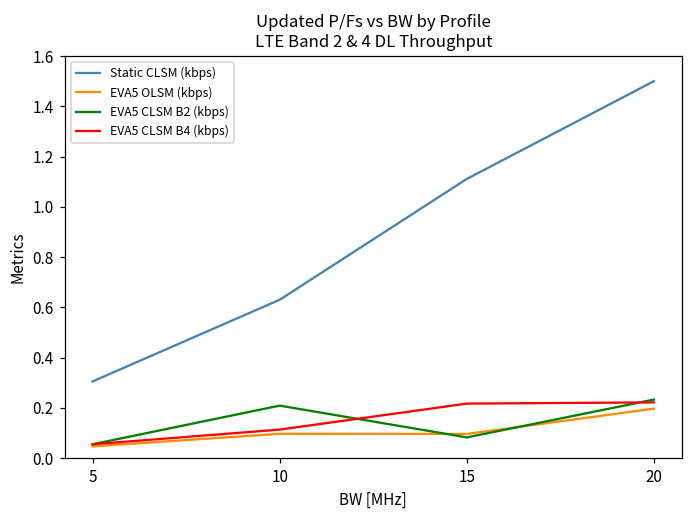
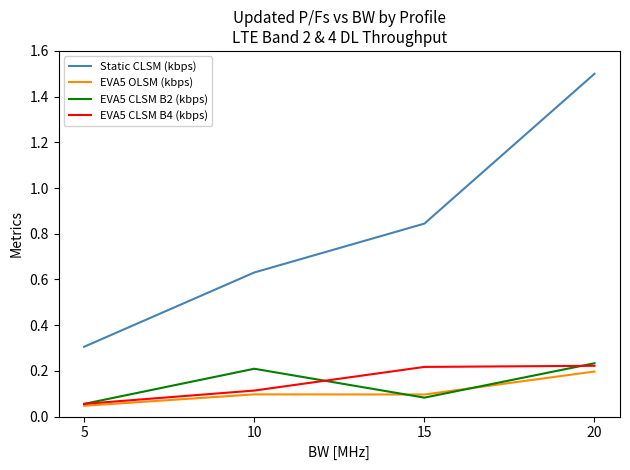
Static CLSM (kbps), 15: 1.11 -> 0.84
